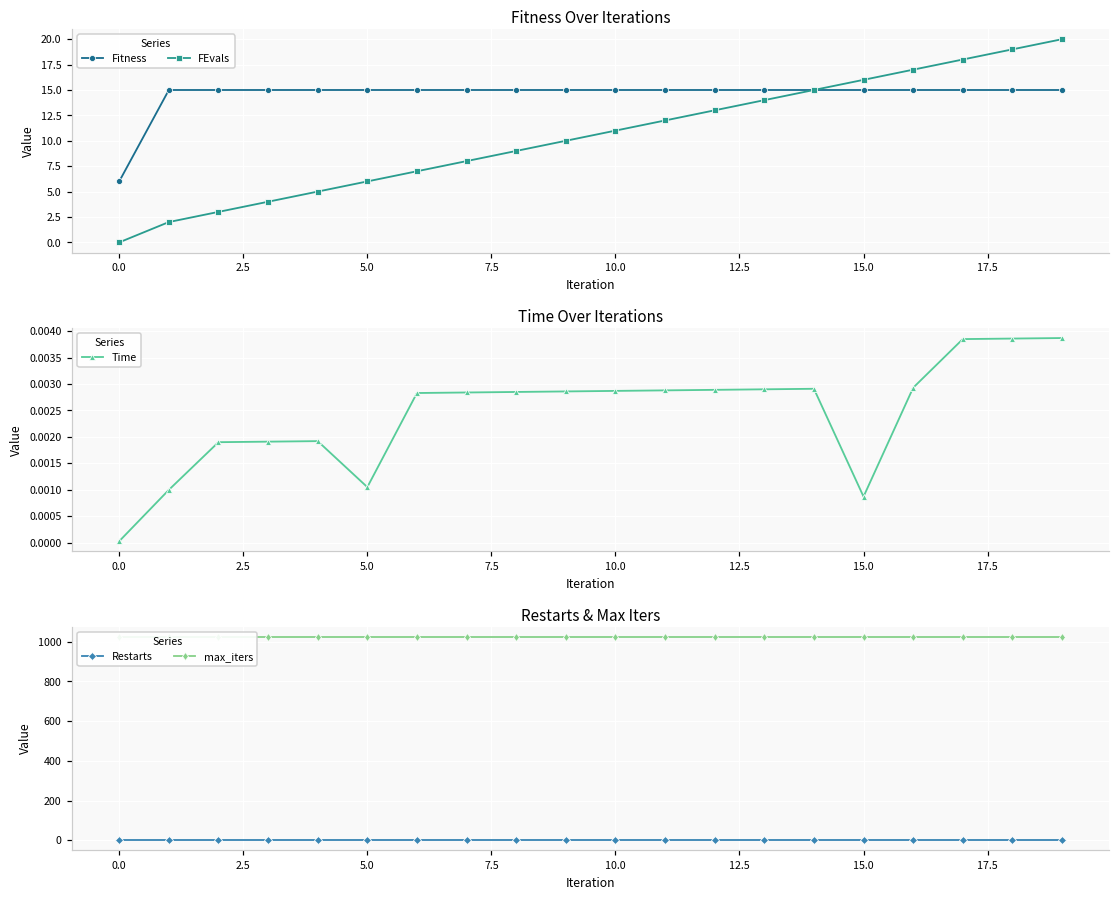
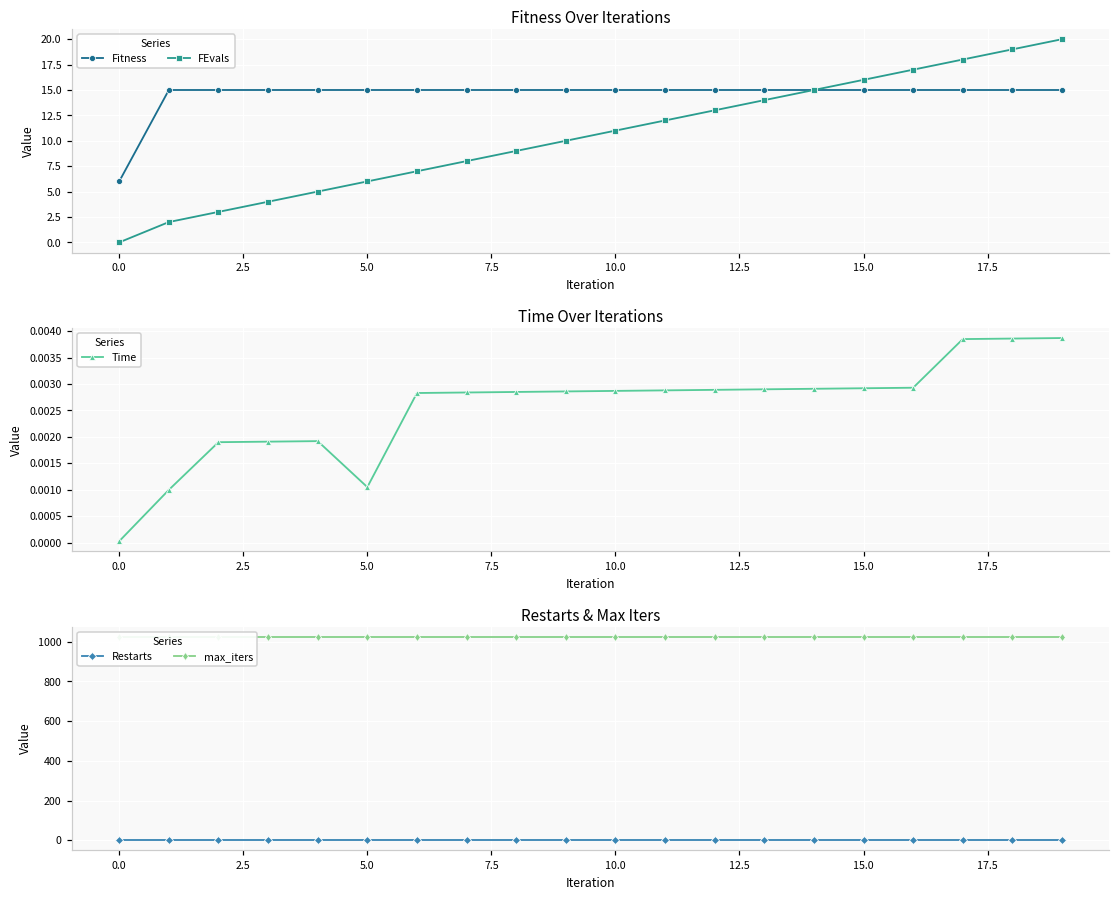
Time Over Iterations, 15.0: 0.0009 -> 0.0029
